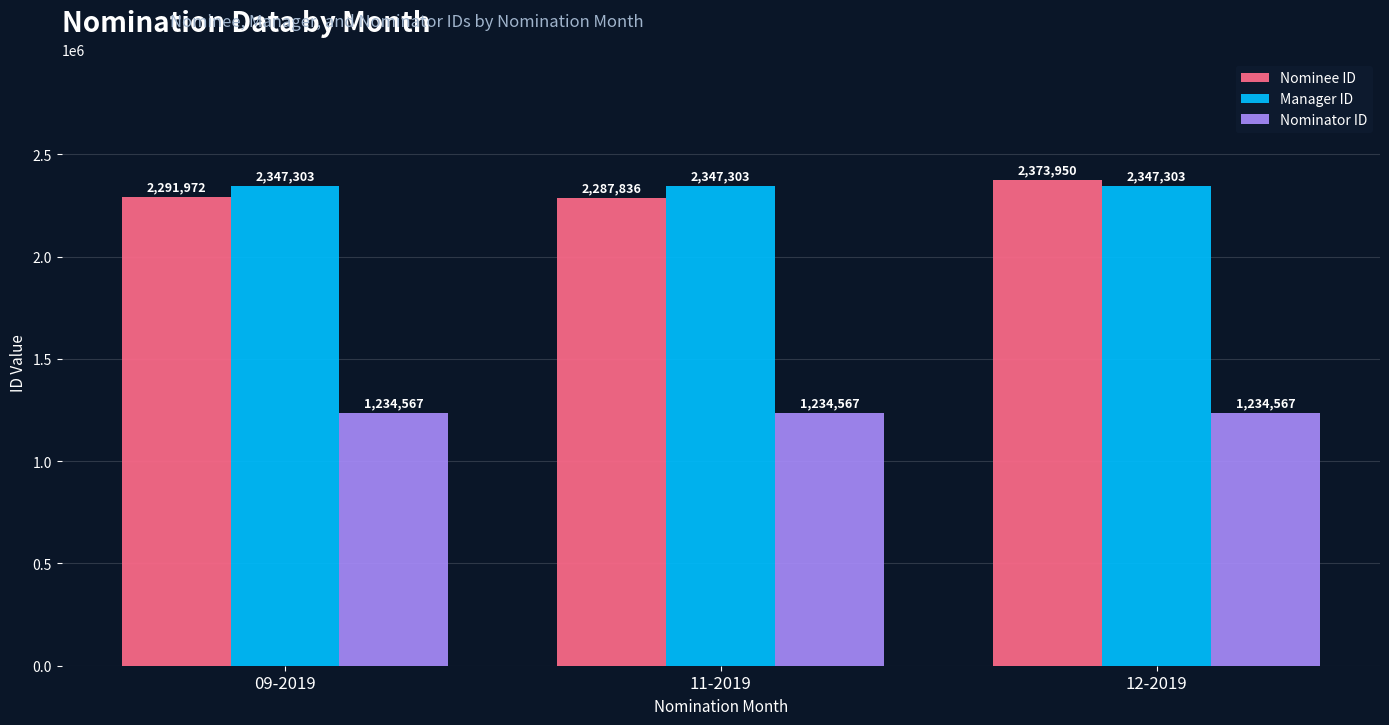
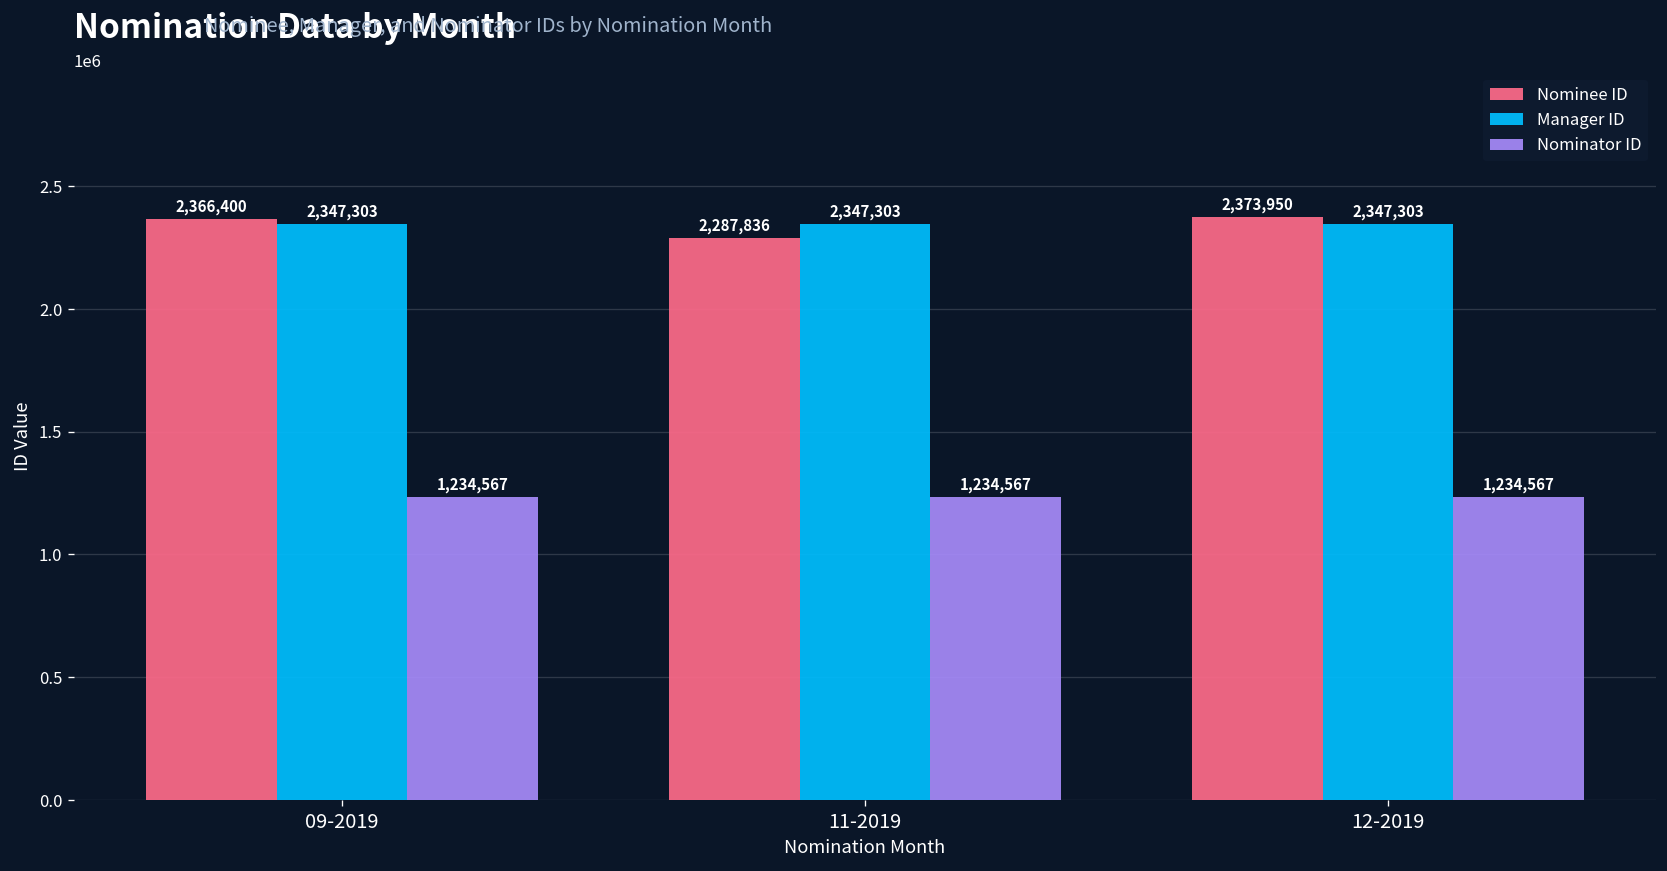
Nominee ID, 09-2019: 2,291,972 -> 2,366,400
